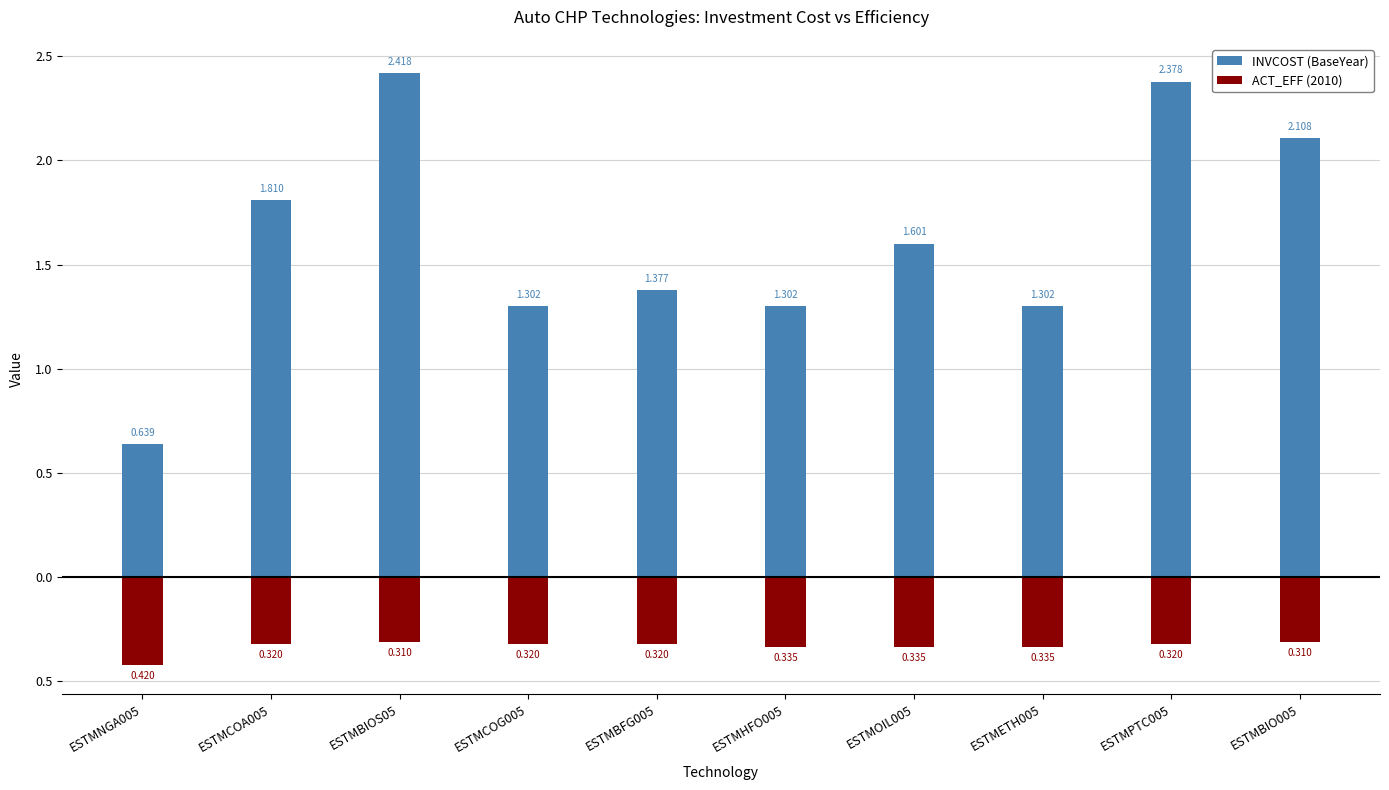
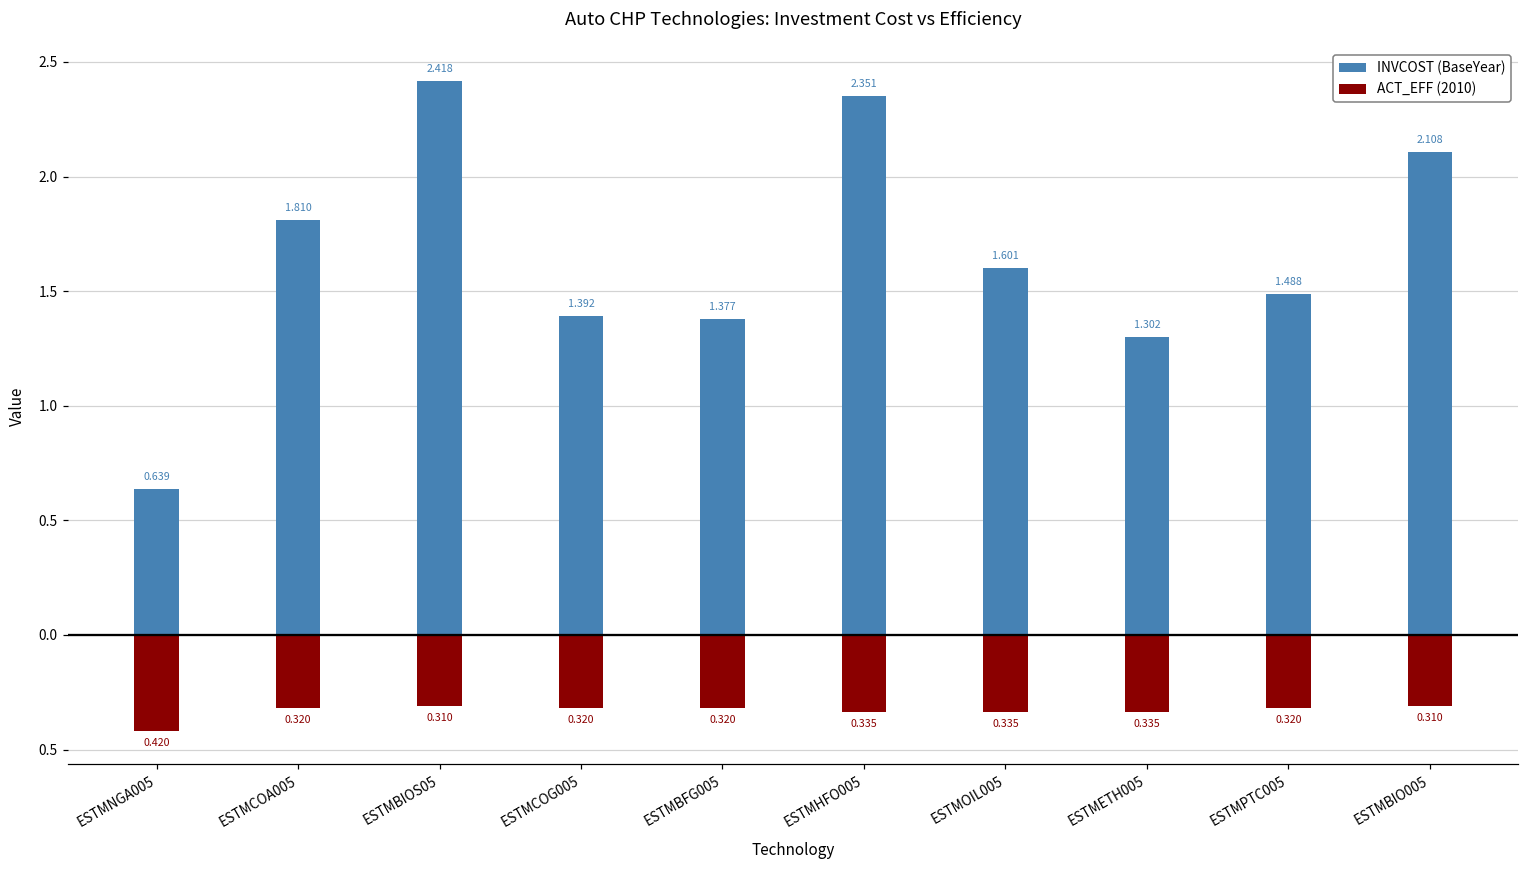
INVCOST (BaseYear), ESTMCOG005: 1.302 -> 1.392
INVCOST (BaseYear), ESTMHFO005: 1.302 -> 2.351
INVCOST (BaseYear), ESTMPTC005: 2.378 -> 1.488
